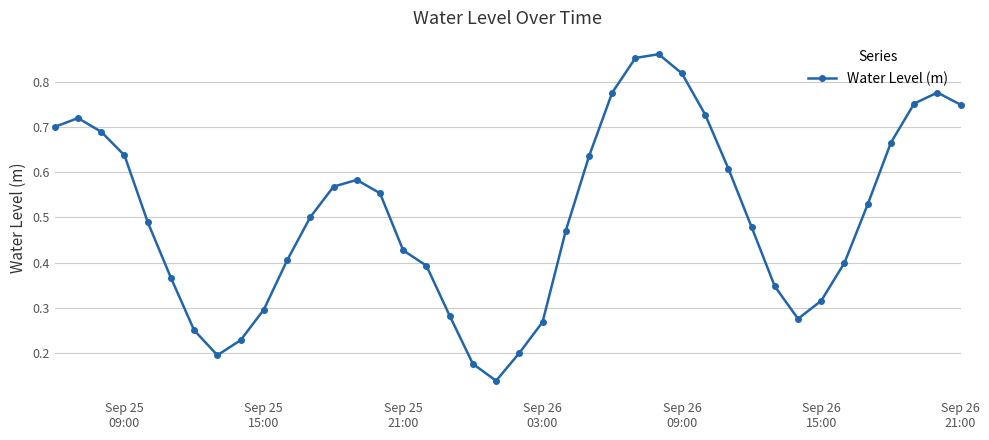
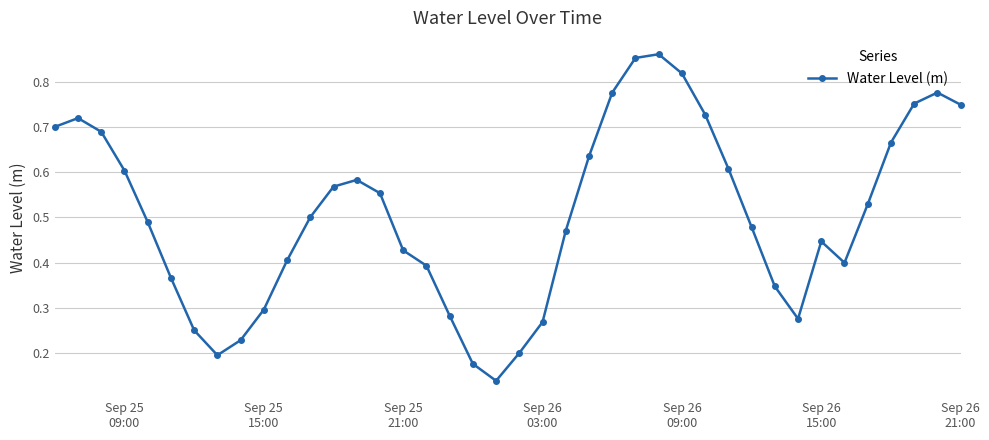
Sep 25 09:00: 0.64 -> 0.60
Sep 26 15:00: 0.32 -> 0.45
